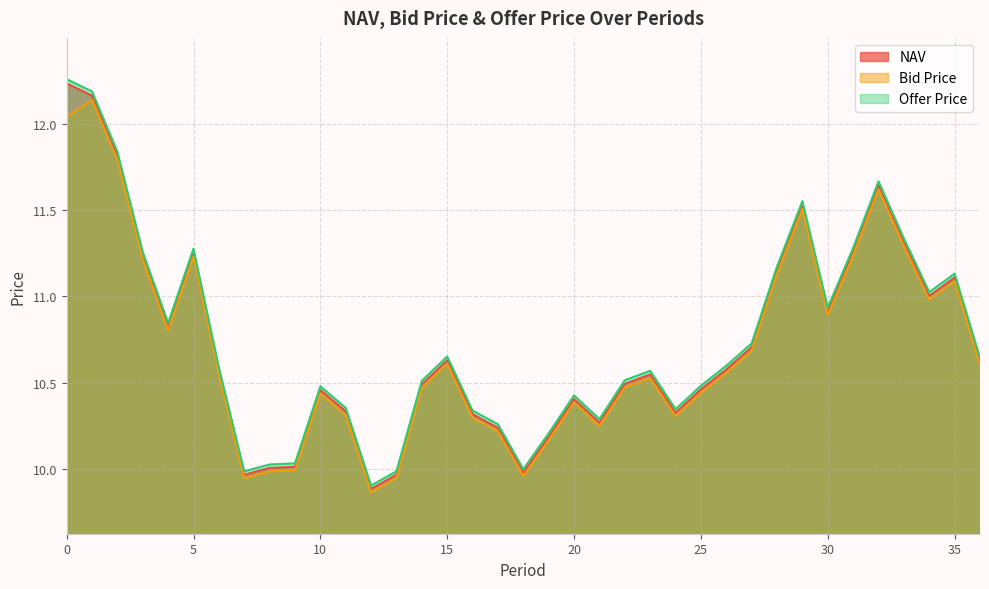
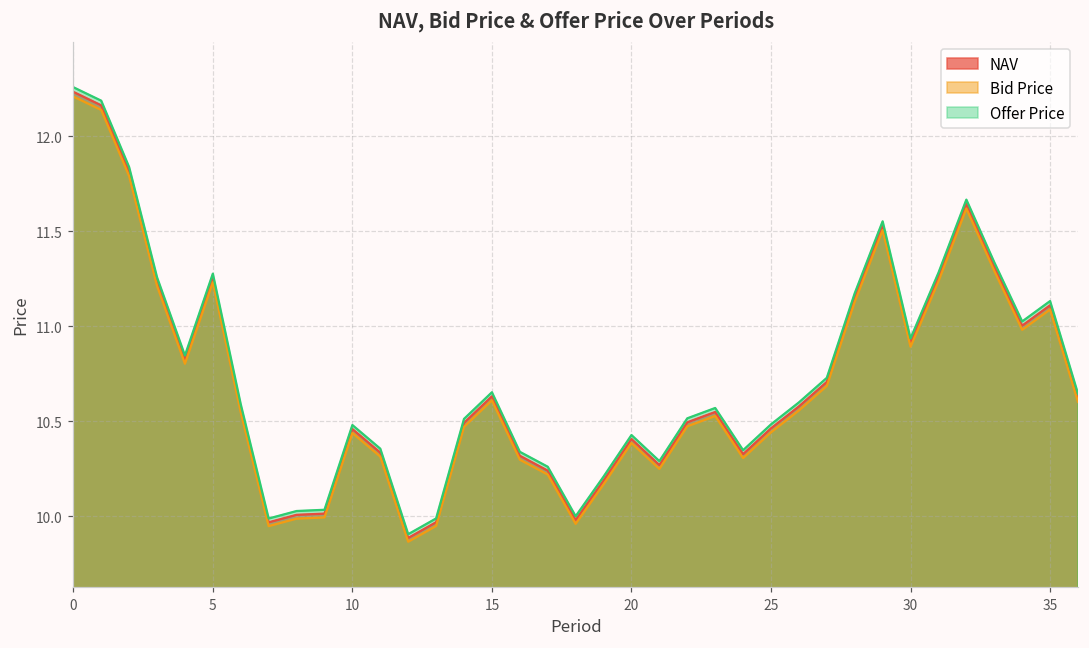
Bid Price, 0: 12.04 -> 12.21
